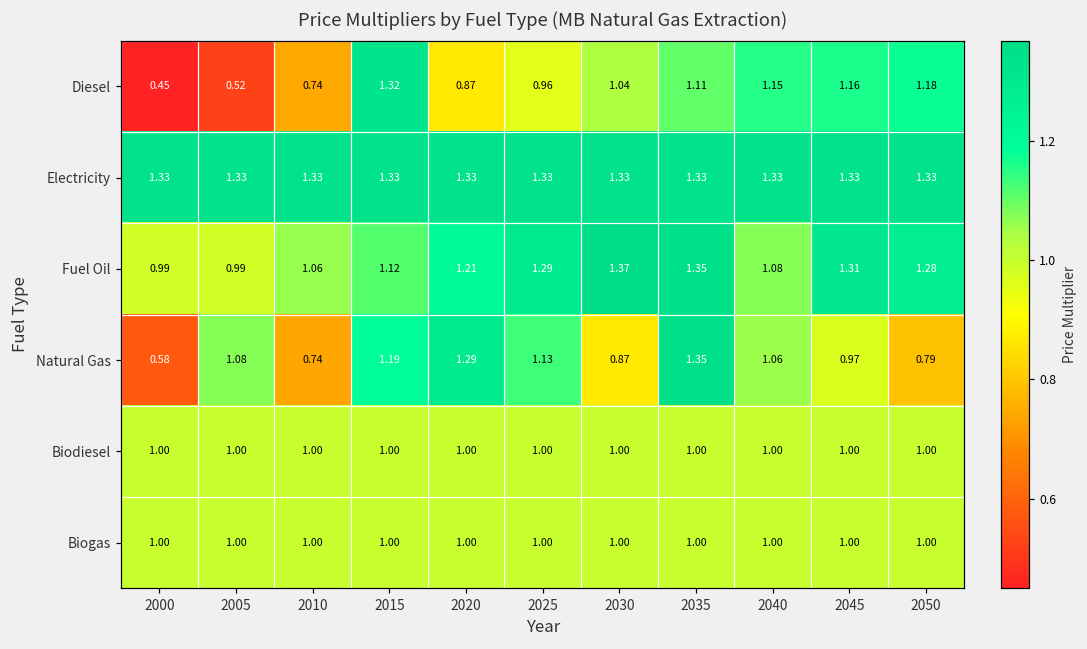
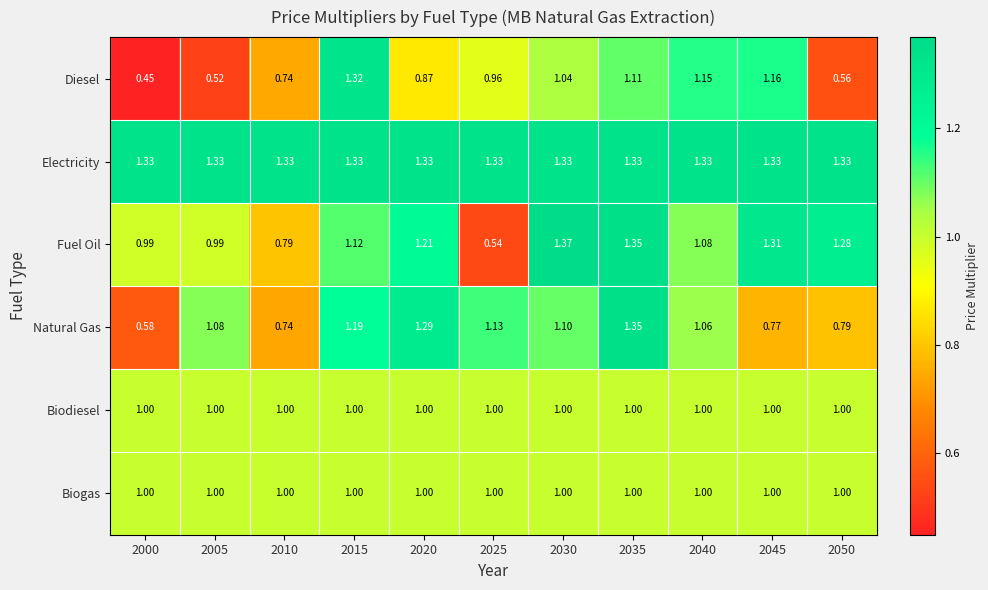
Diesel, 2050: 1.18 -> 0.56
Fuel Oil, 2010: 1.06 -> 0.79
Fuel Oil, 2025: 1.29 -> 0.54
Natural Gas, 2030: 0.87 -> 1.10
Natural Gas, 2045: 0.97 -> 0.77
